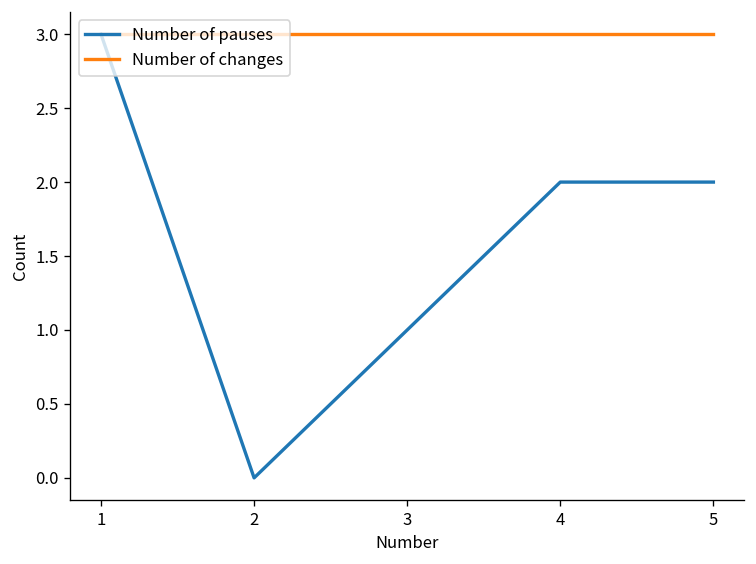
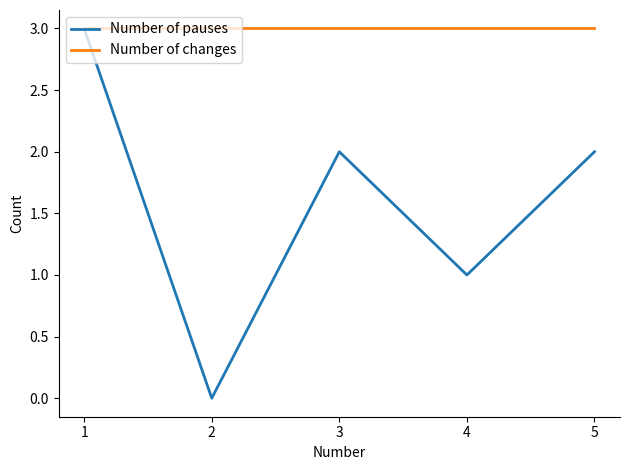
Number of pauses, 3: 1 -> 2
Number of pauses, 4: 2 -> 1
